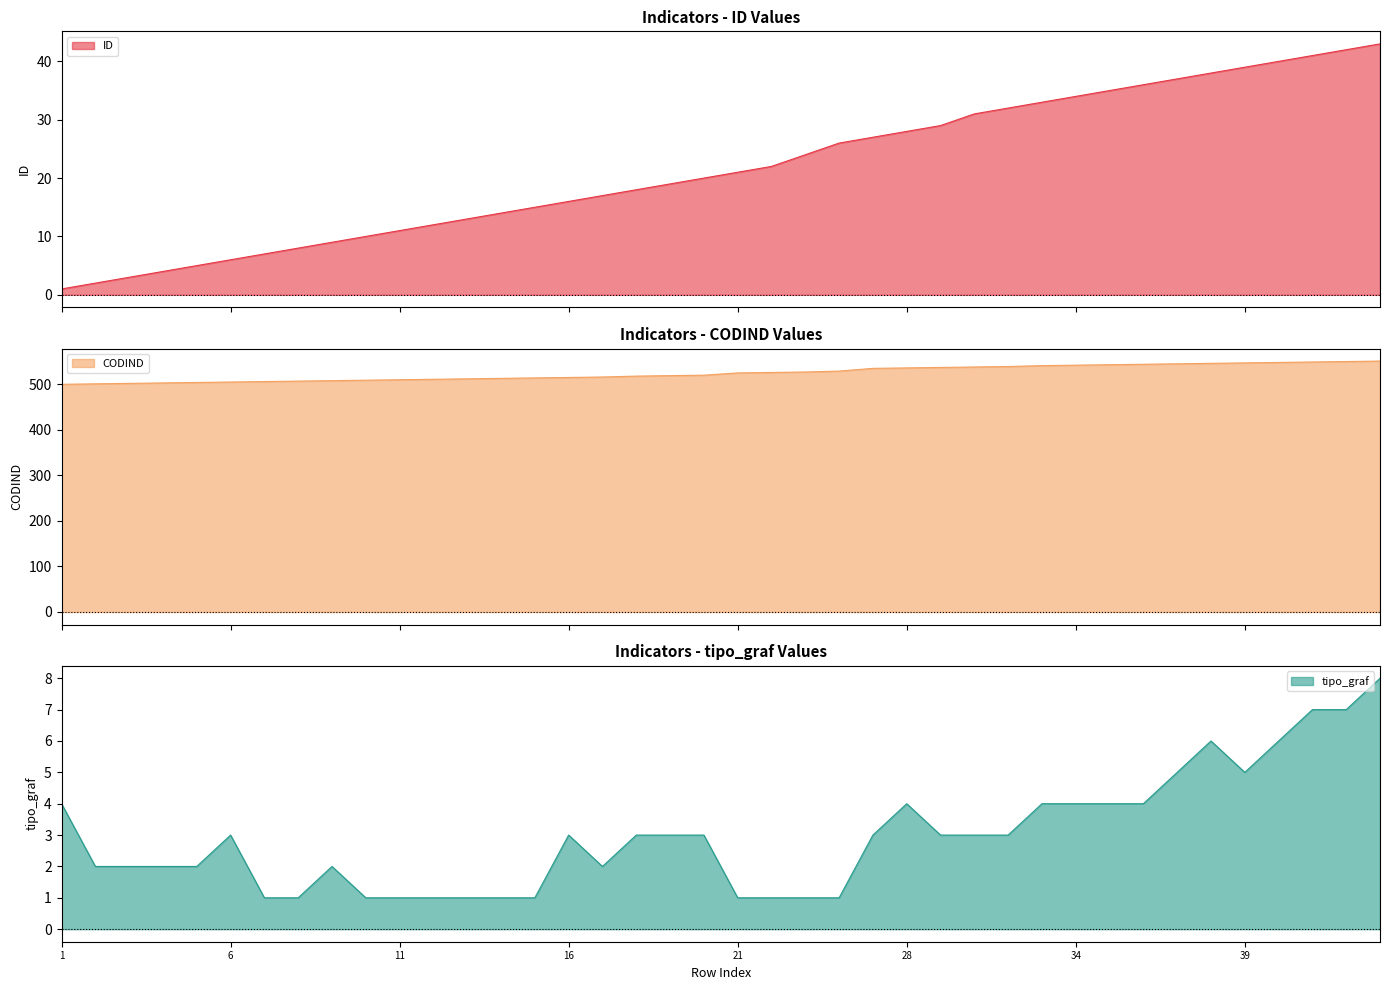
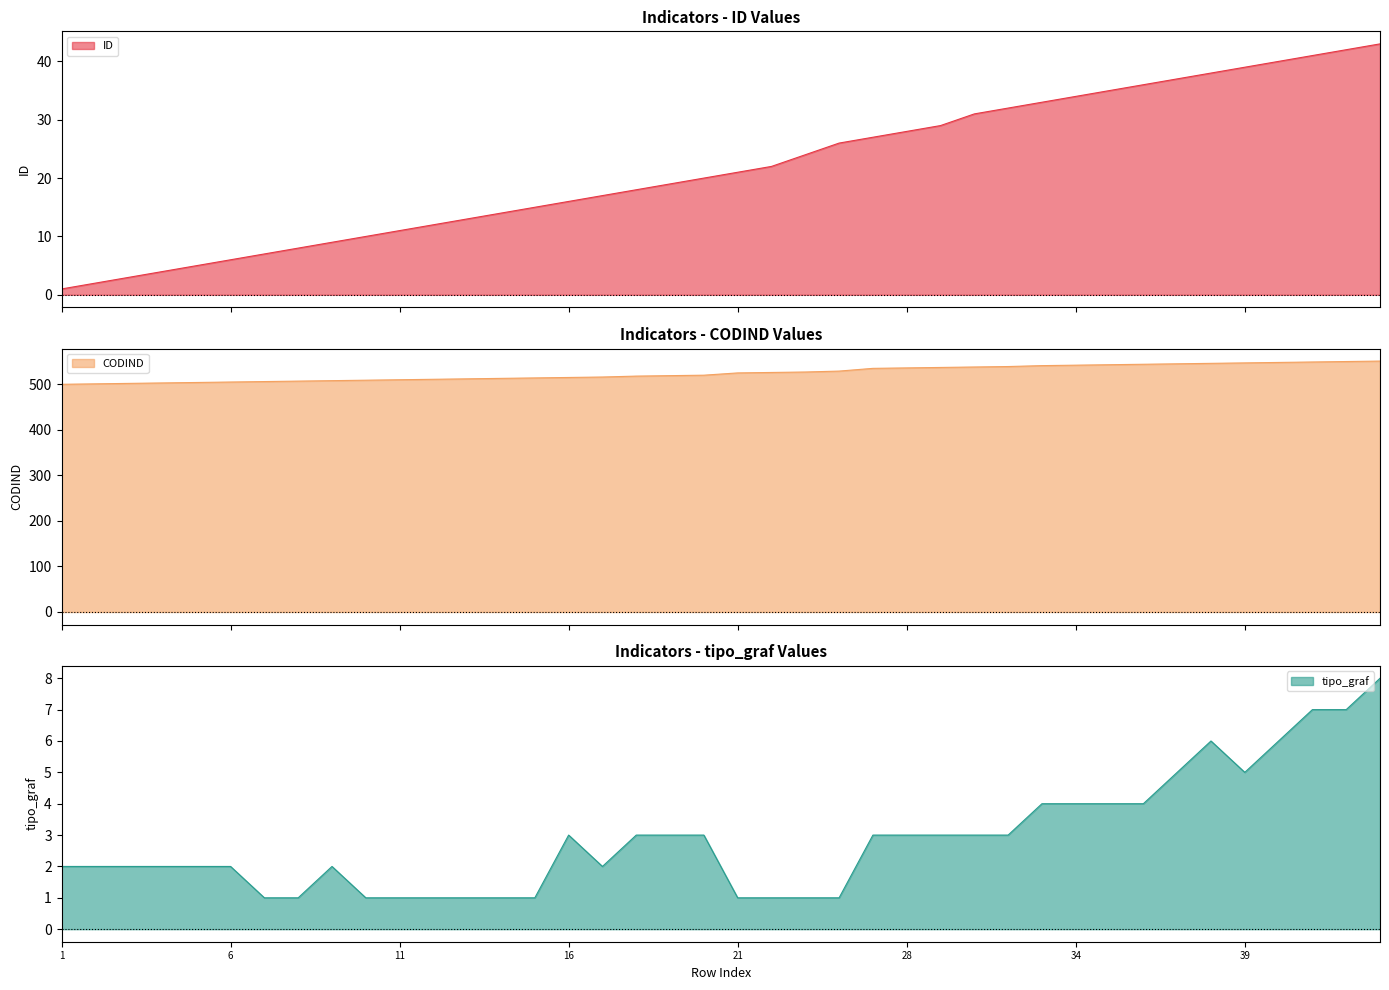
Indicators - tipo_graf Values, 1: 4 -> 2
Indicators - tipo_graf Values, 6: 3 -> 2
Indicators - tipo_graf Values, 28: 4 -> 3
